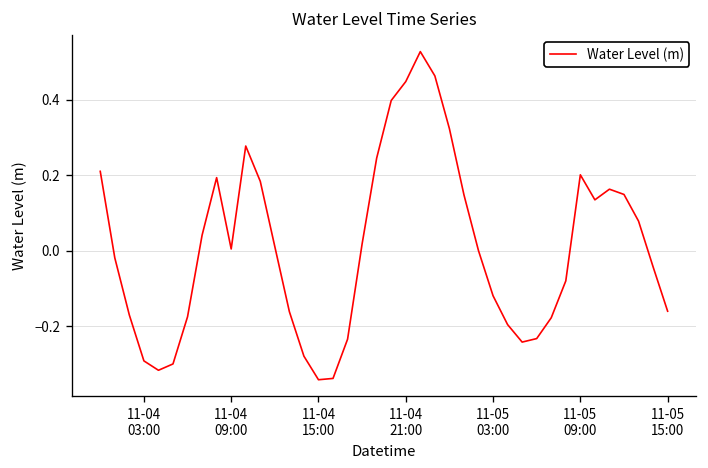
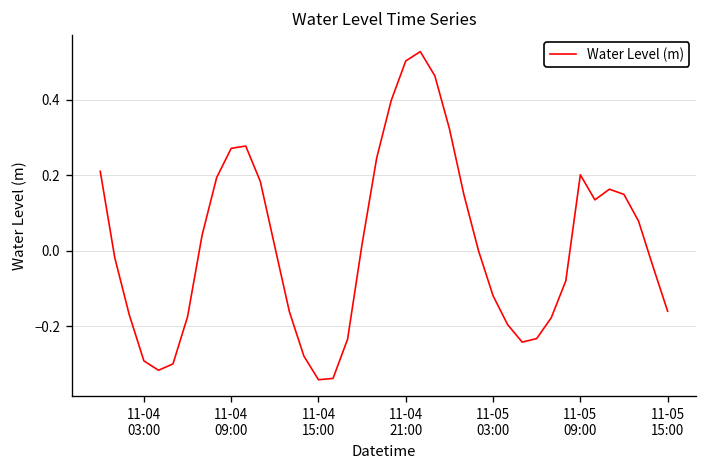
11-04 09:00: 0.00 -> 0.27
11-04 21:00: 0.45 -> 0.50
